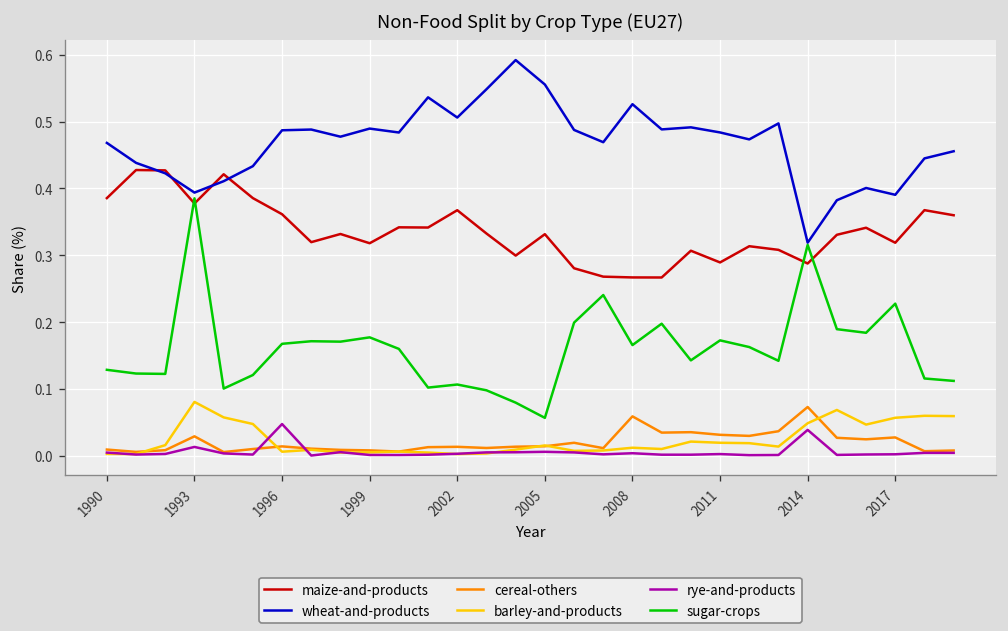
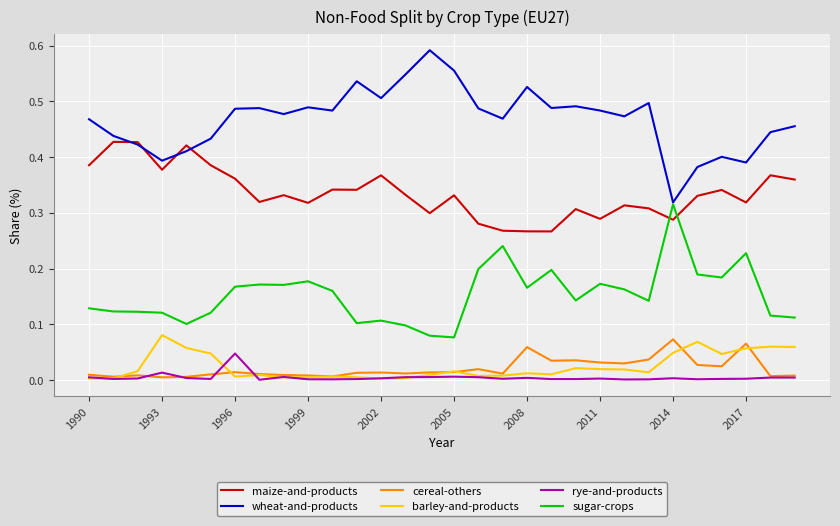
cereal-others, 1993: 0.03 -> 0.01
sugar-crops, 1993: 0.39 -> 0.12
sugar-crops, 2005: 0.06 -> 0.08
rye-and-products, 2014: 0.04 -> 0.00
cereal-others, 2017: 0.03 -> 0.07
